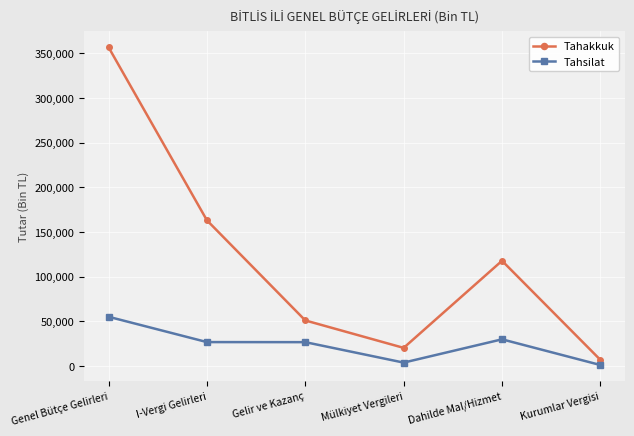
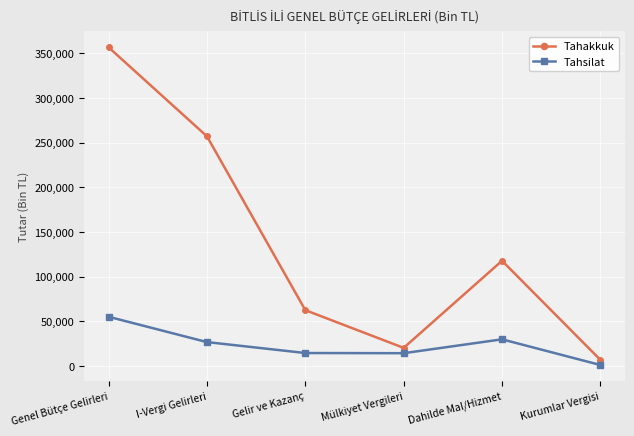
Tahakkuk, I-Vergi Gelirleri: 160,000 -> 260,000
Tahakkuk, Gelir ve Kazanç: 50,000 -> 60,000
Tahsilat, Gelir ve Kazanç: 30,000 -> 10,000
Tahsilat, Mülkiyet Vergileri: 0 -> 10,000
